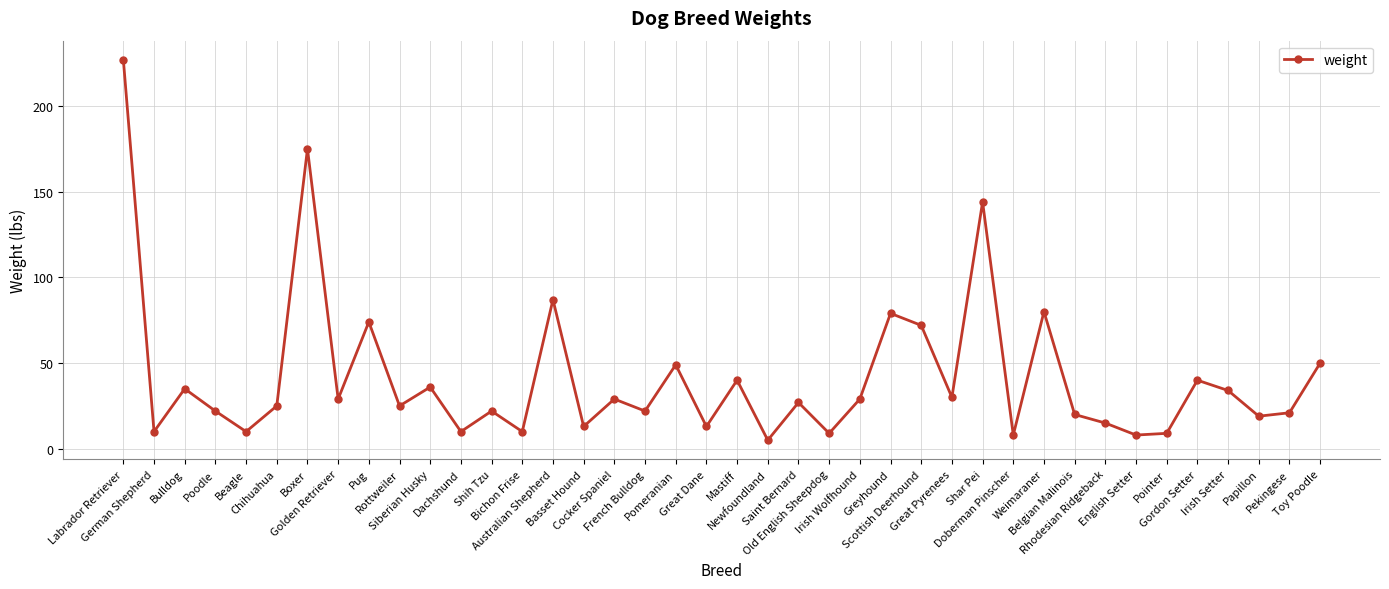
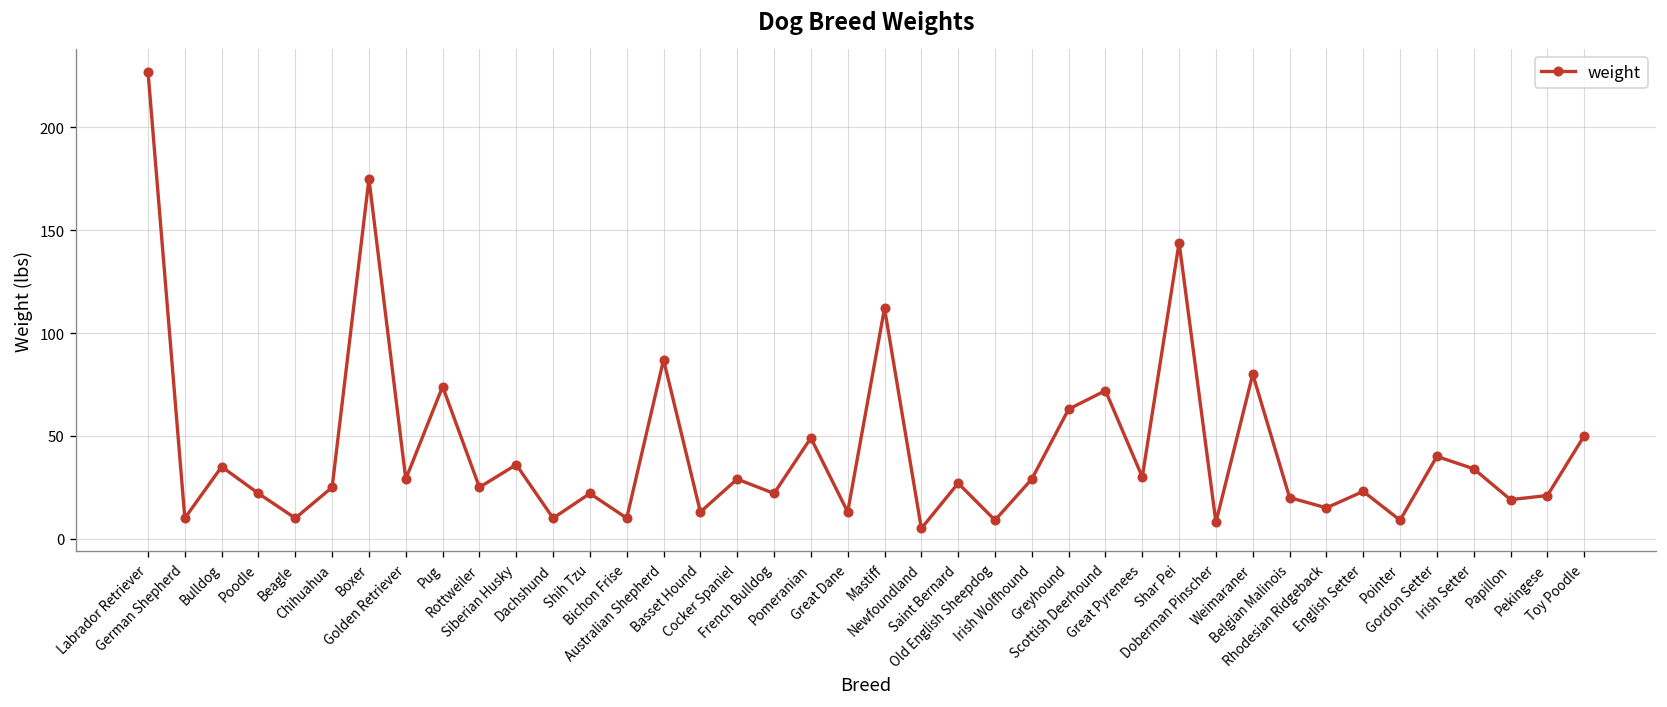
Mastiff: 40 -> 112
Greyhound: 79 -> 63
English Setter: 8 -> 23
